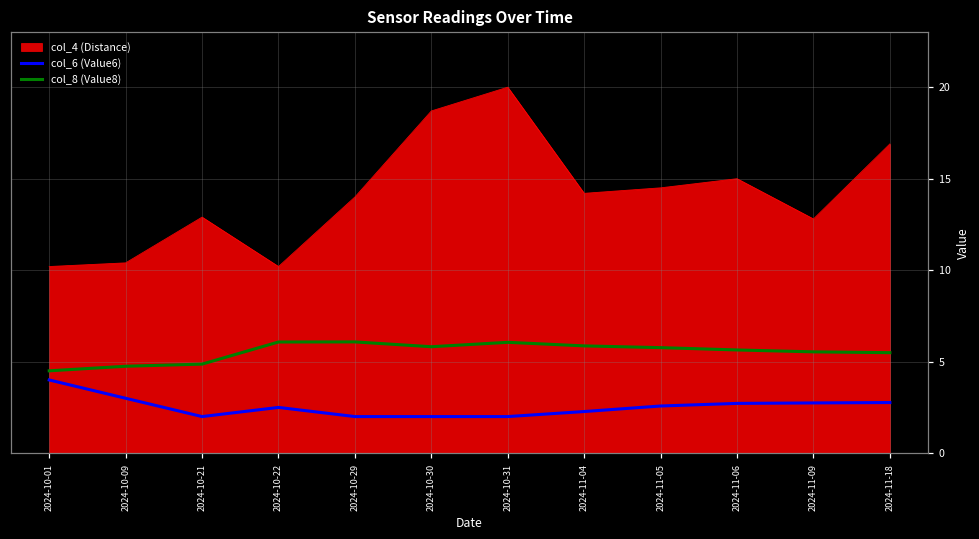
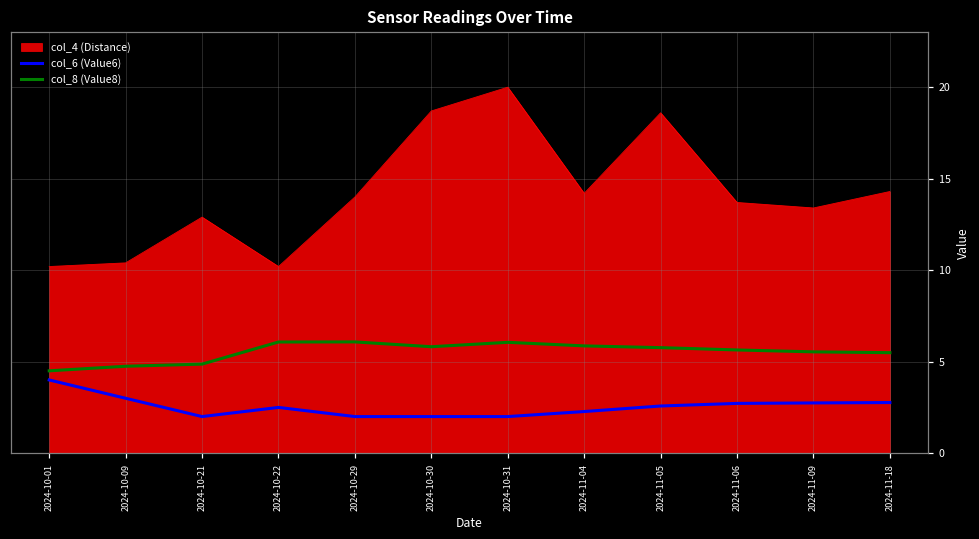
col_4 (Distance), 2024-11-05: 14.5 -> 18.6
col_4 (Distance), 2024-11-06: 15.0 -> 13.7
col_4 (Distance), 2024-11-09: 12.8 -> 13.4
col_4 (Distance), 2024-11-18: 16.9 -> 14.3
